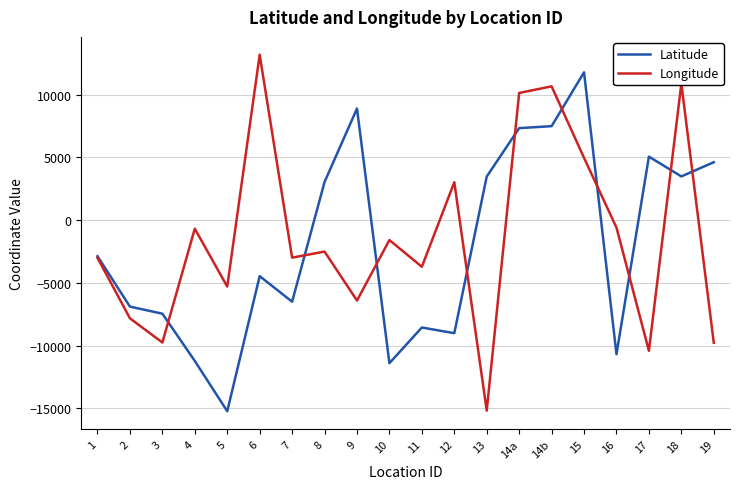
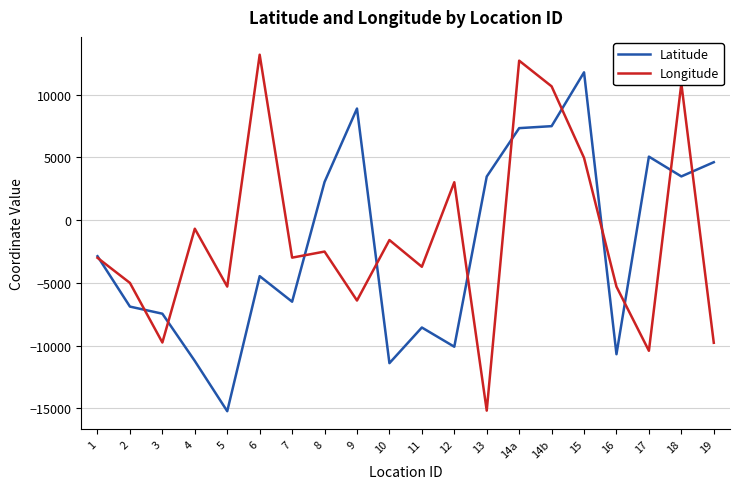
Longitude, 2: -7800 -> -5000
Latitude, 12: -9000 -> -10100
Longitude, 14a: 10100 -> 12700
Longitude, 16: -600 -> -5300
